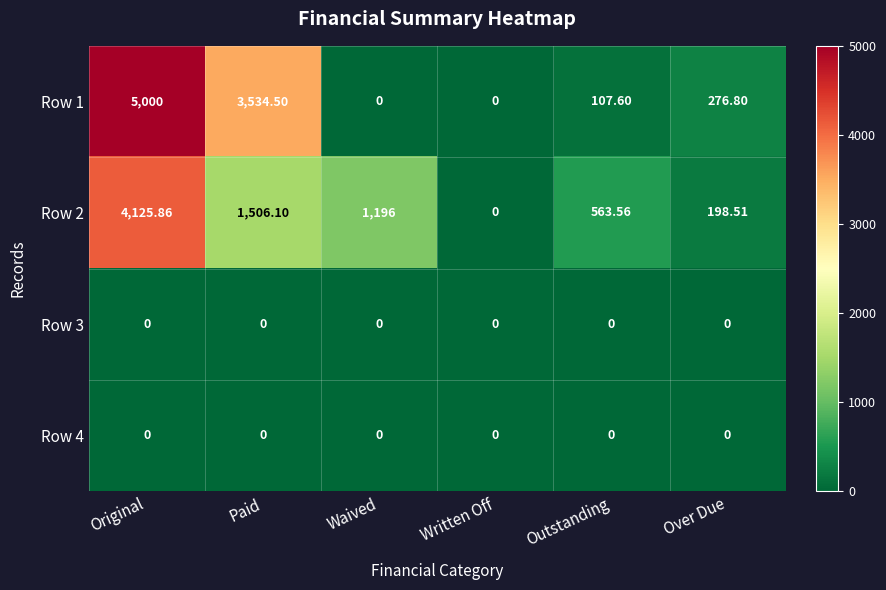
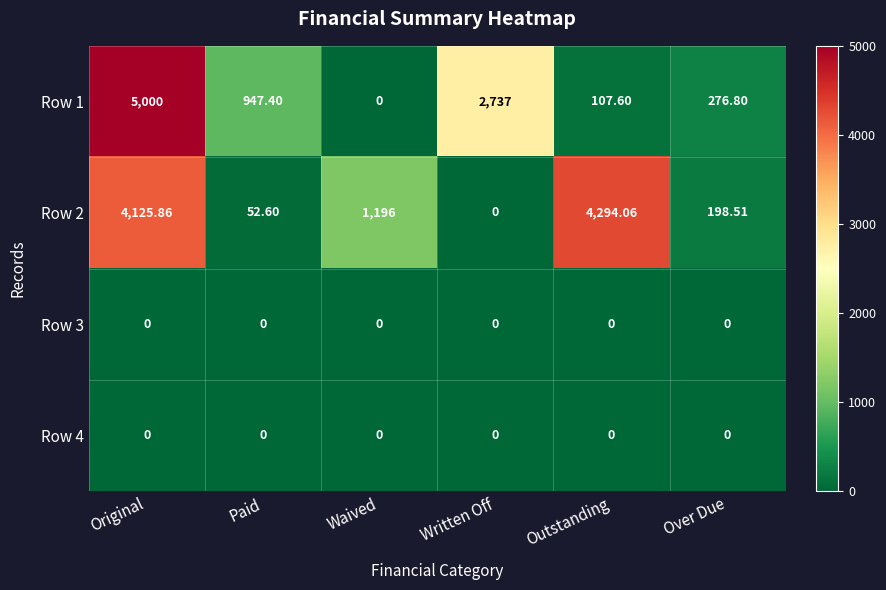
Row 1, Paid: 3,534.50 -> 947.40
Row 1, Written Off: 0 -> 2,737
Row 2, Paid: 1,506.10 -> 52.60
Row 2, Outstanding: 563.56 -> 4,294.06
